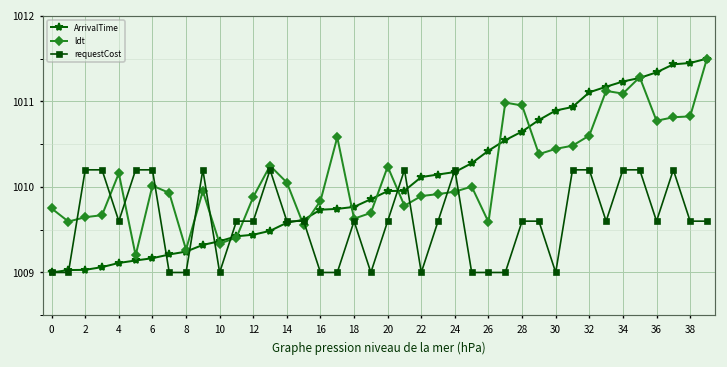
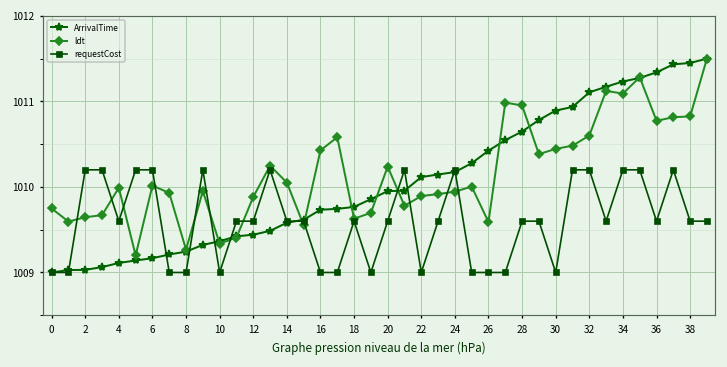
ldt, 4: 1010.2 -> 1010.0
ldt, 16: 1009.8 -> 1010.4
